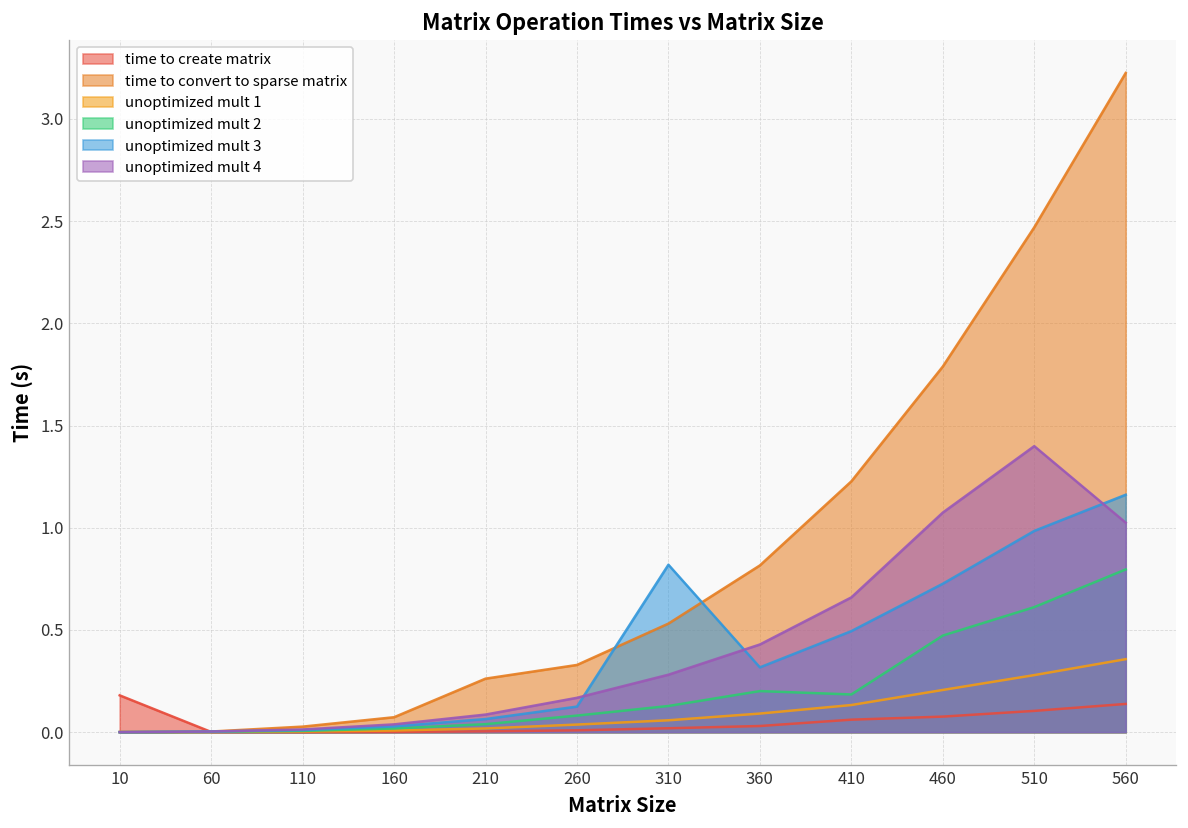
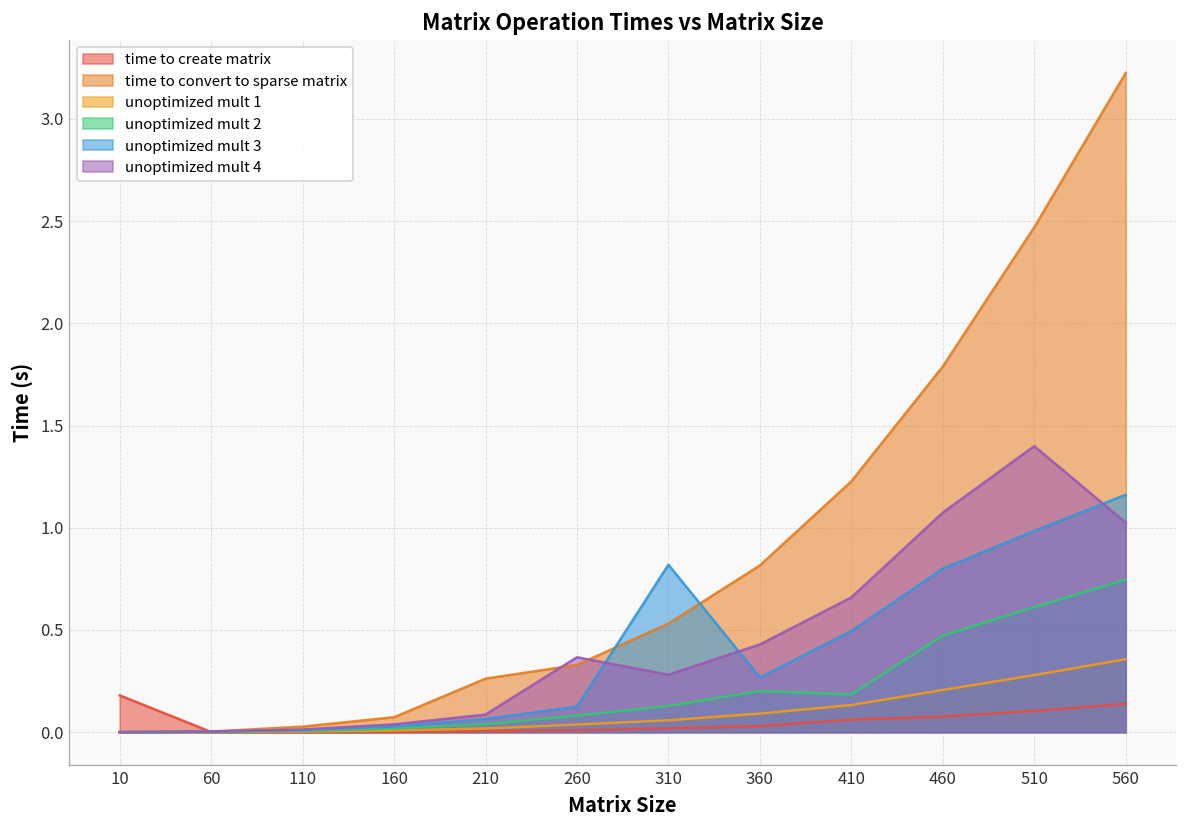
unoptimized mult 4, 260: 0.17 -> 0.37
unoptimized mult 3, 360: 0.32 -> 0.27
unoptimized mult 3, 460: 0.73 -> 0.80
unoptimized mult 2, 560: 0.80 -> 0.75
